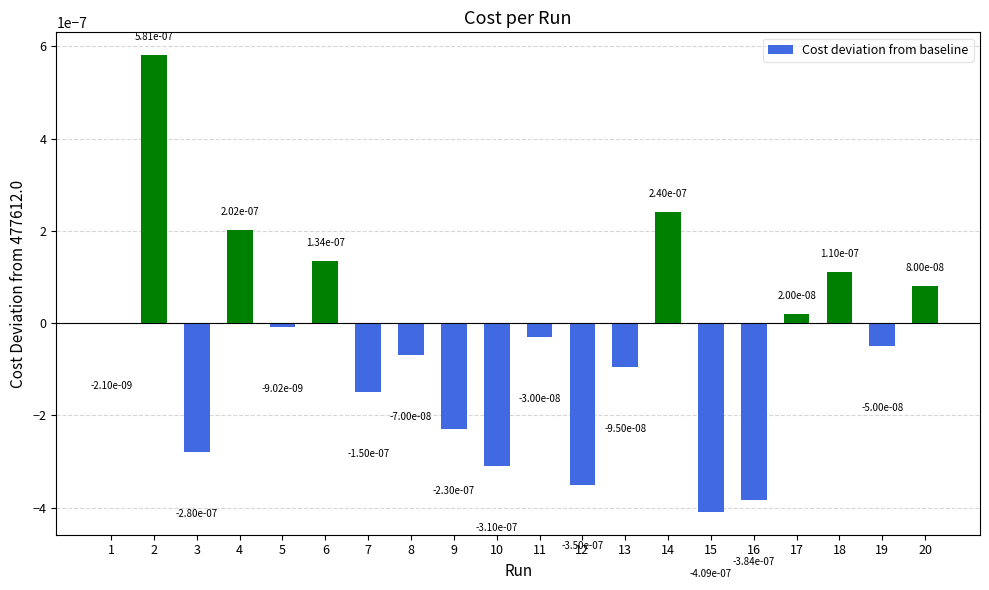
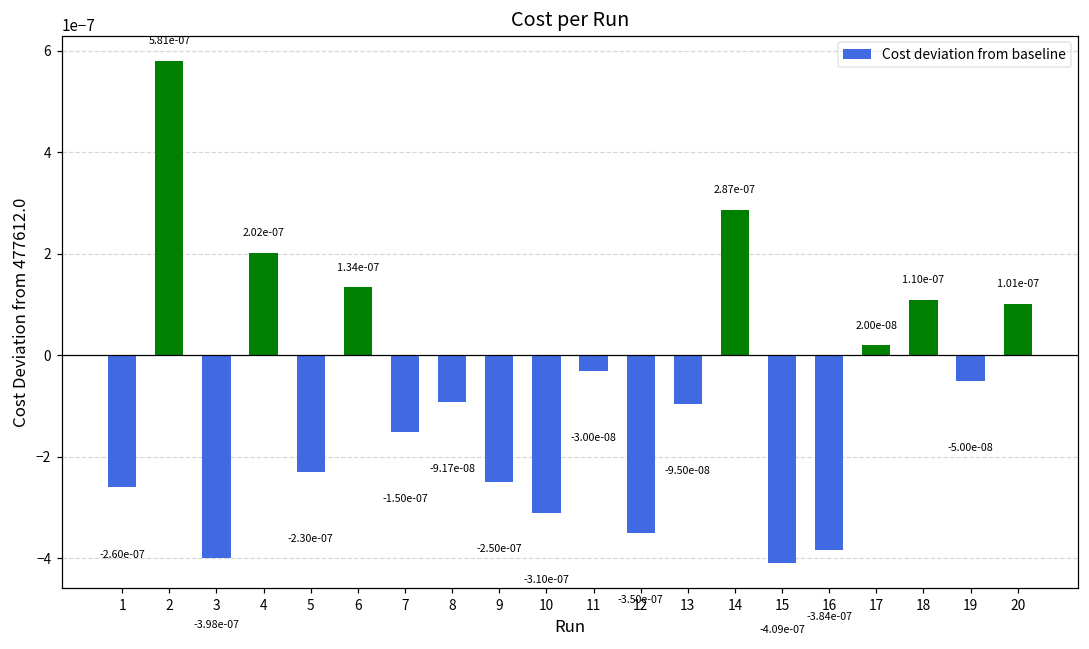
1: -2.10e-09 -> -2.60e-07
3: -2.80e-07 -> -3.98e-07
5: -9.02e-09 -> -2.30e-07
8: -7.00e-08 -> -9.17e-08
9: -2.30e-07 -> -2.50e-07
14: 2.40e-07 -> 2.87e-07
20: 8.00e-08 -> 1.01e-07
